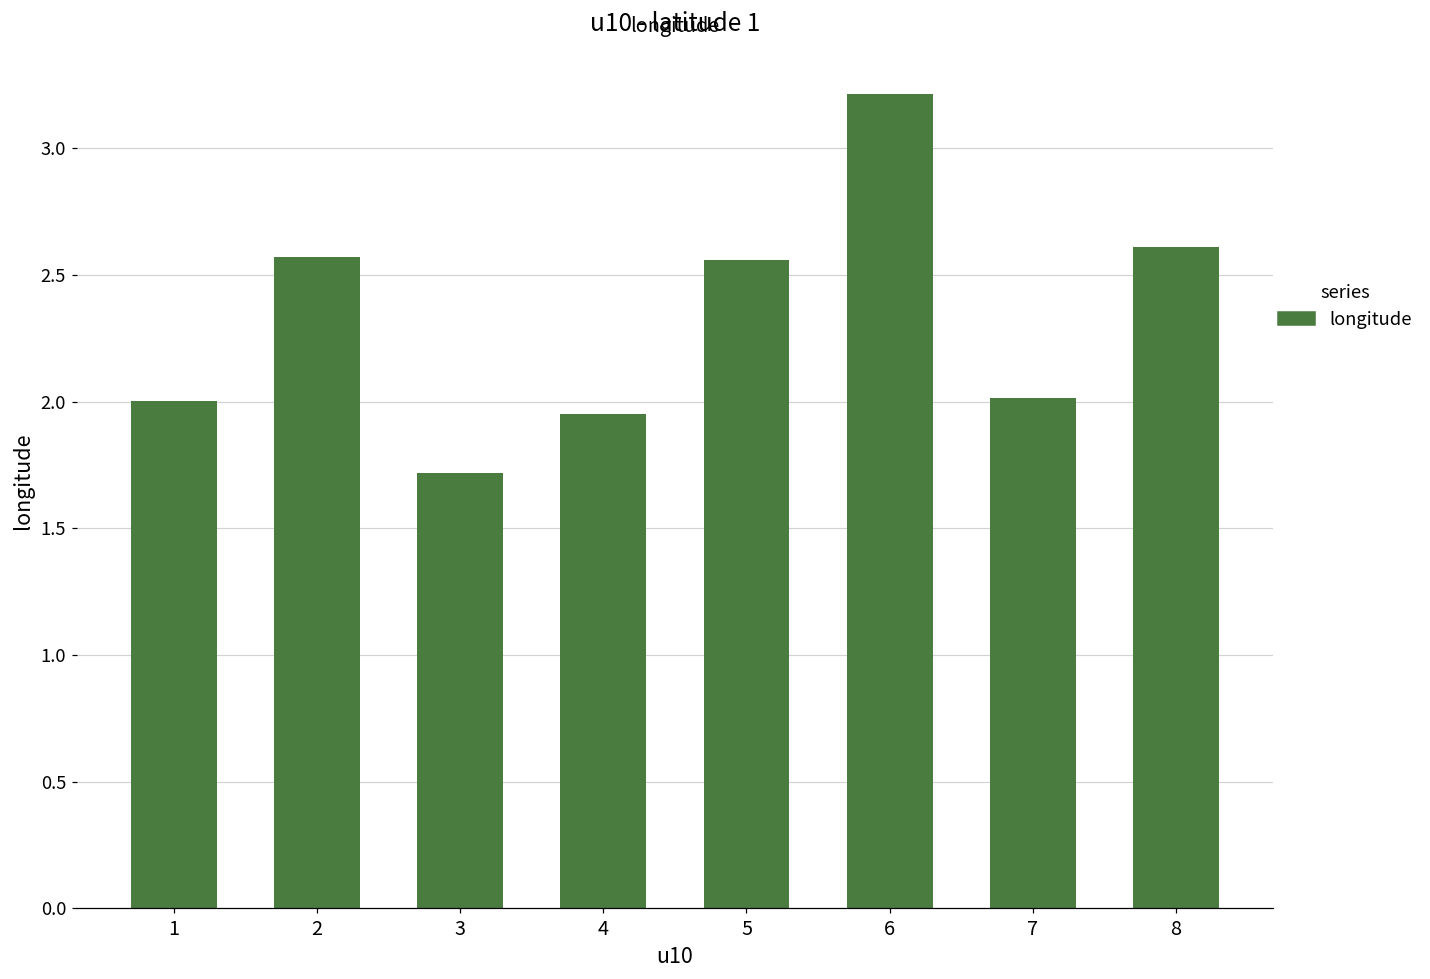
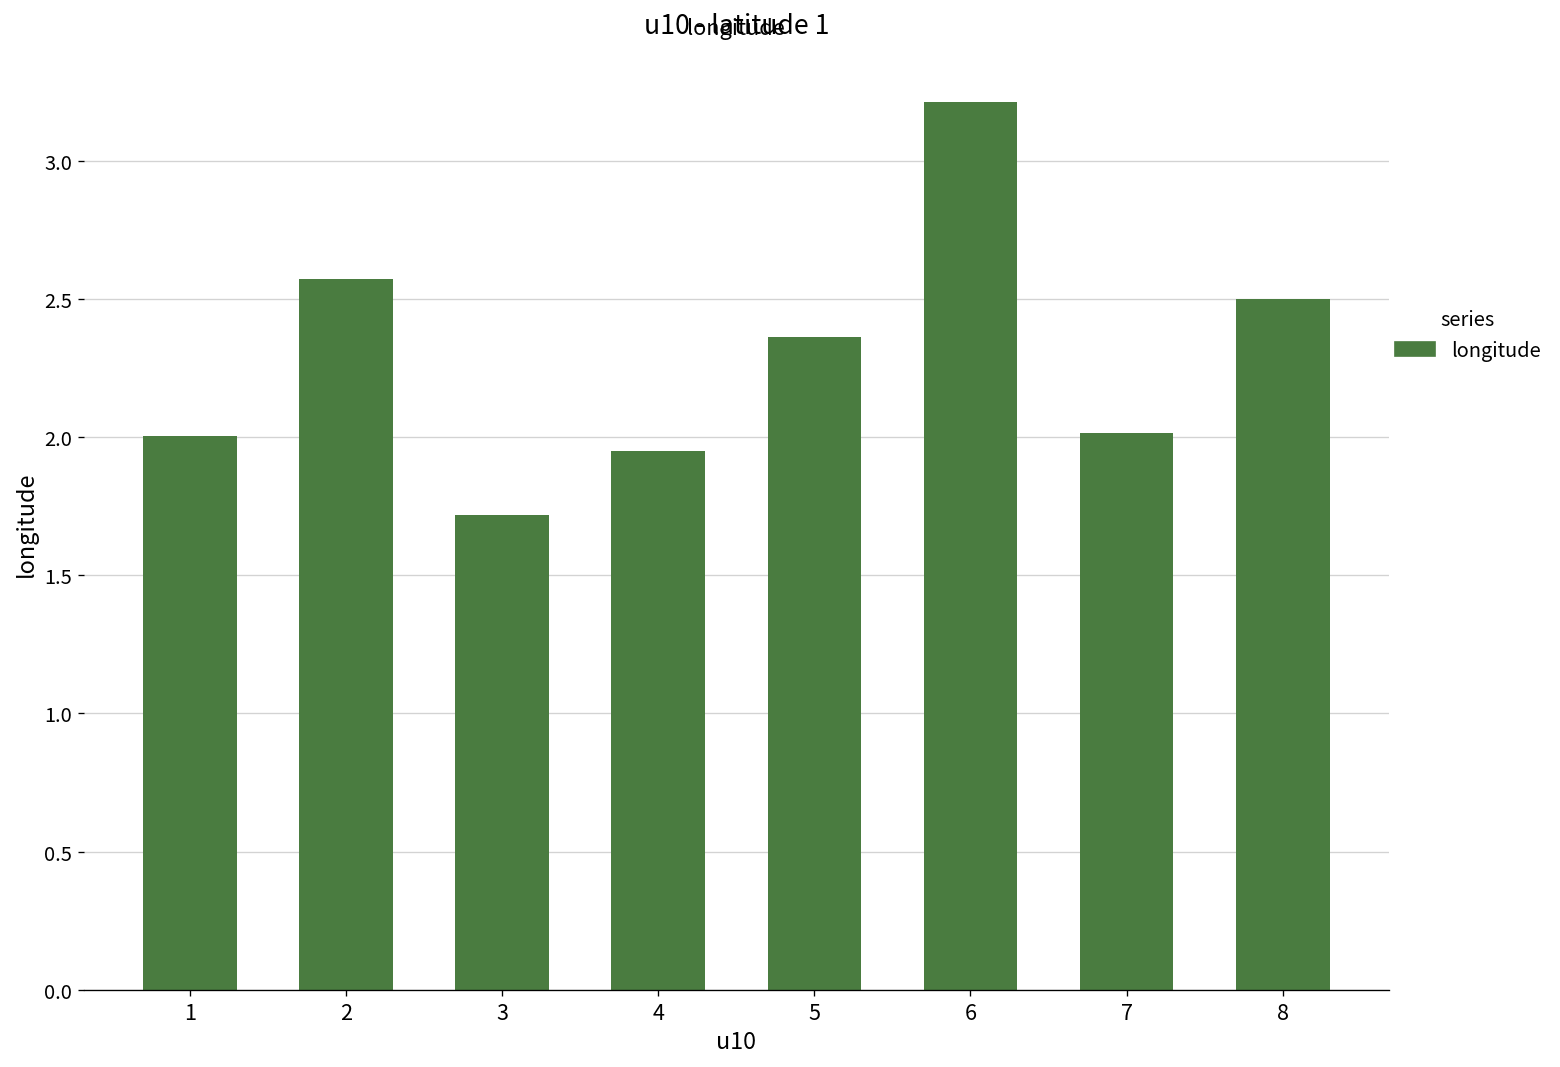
5: 2.56 -> 2.36
8: 2.61 -> 2.50
